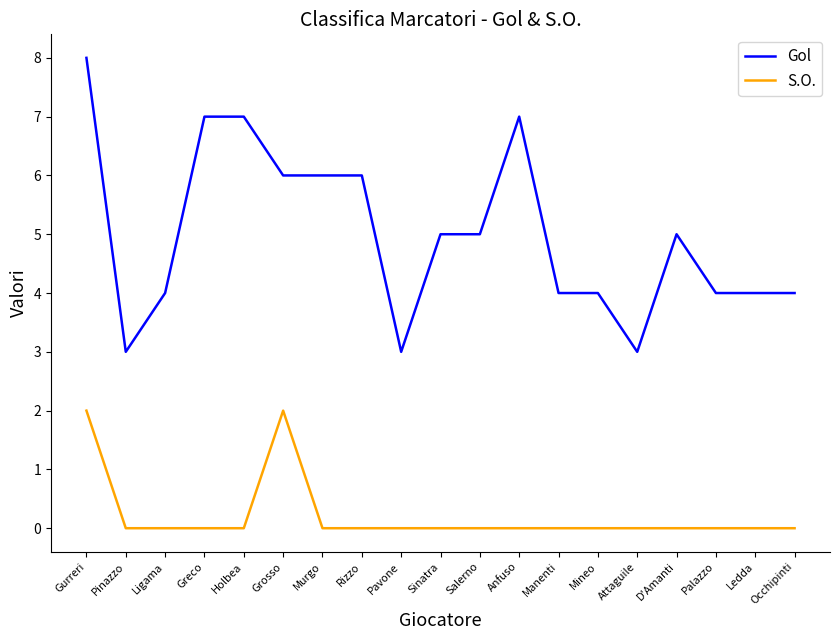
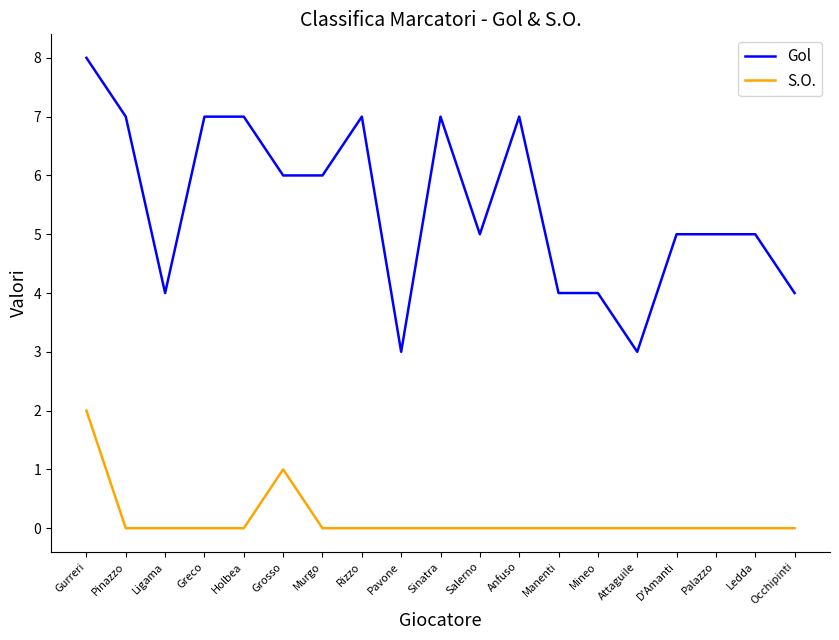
Gol, Pinazzo: 3 -> 7
S.O., Grosso: 2 -> 1
Gol, Rizzo: 6 -> 7
Gol, Sinatra: 5 -> 7
Gol, Palazzo: 4 -> 5
Gol, Ledda: 4 -> 5
